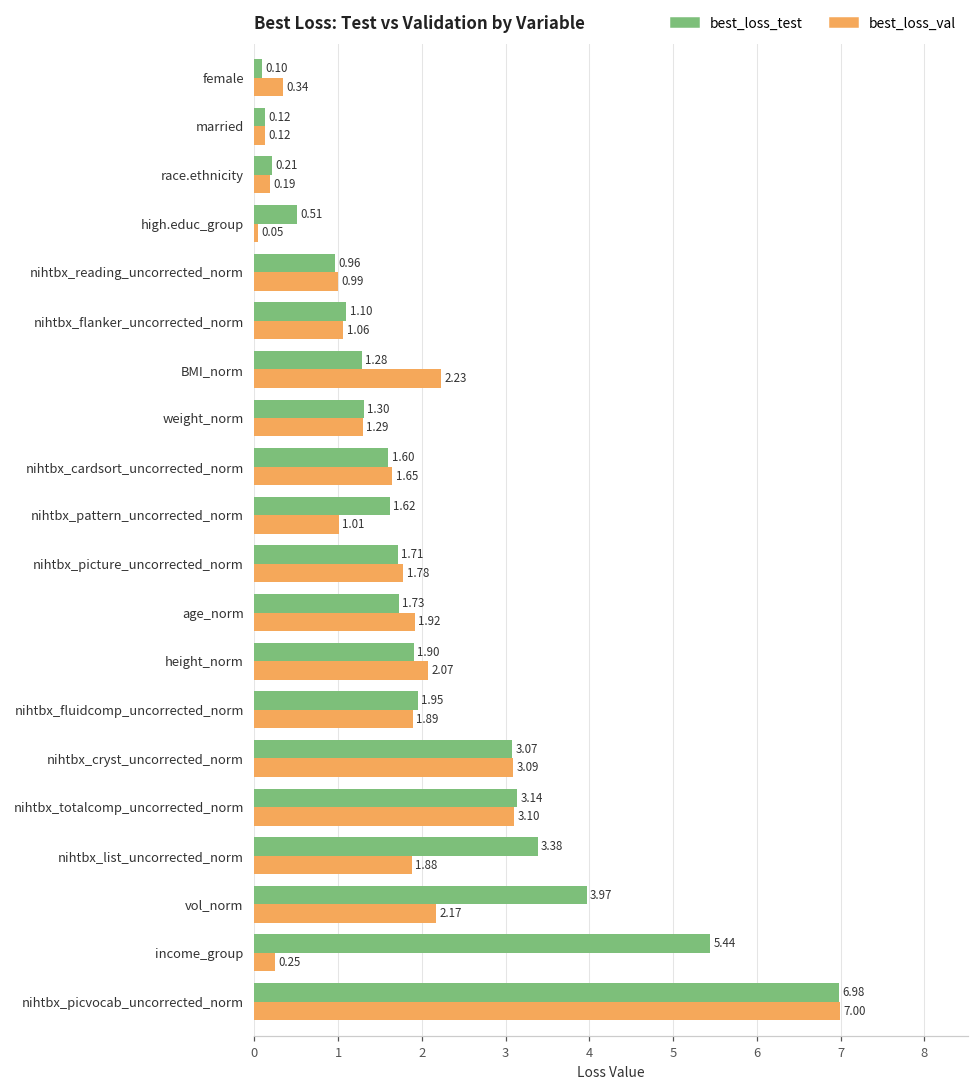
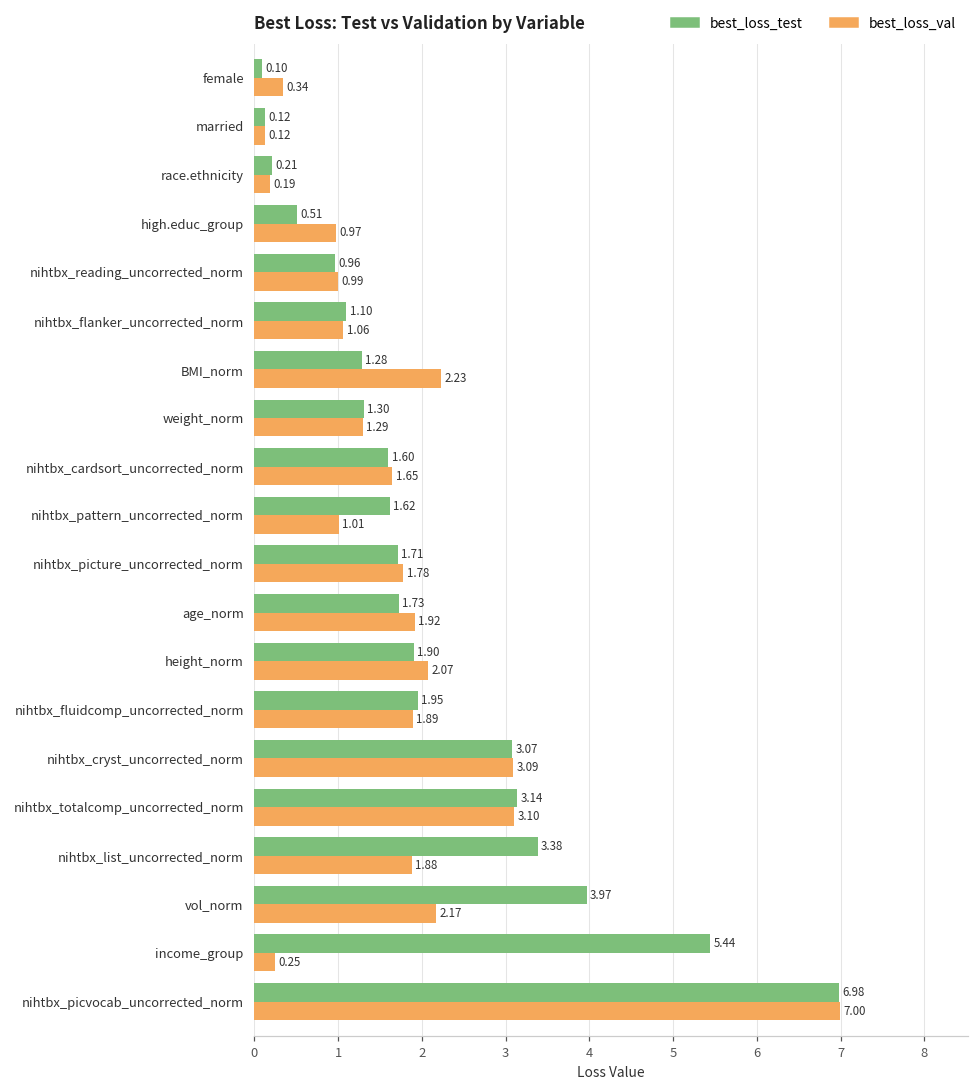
best_loss_val, high.educ_group: 0.05 -> 0.97
